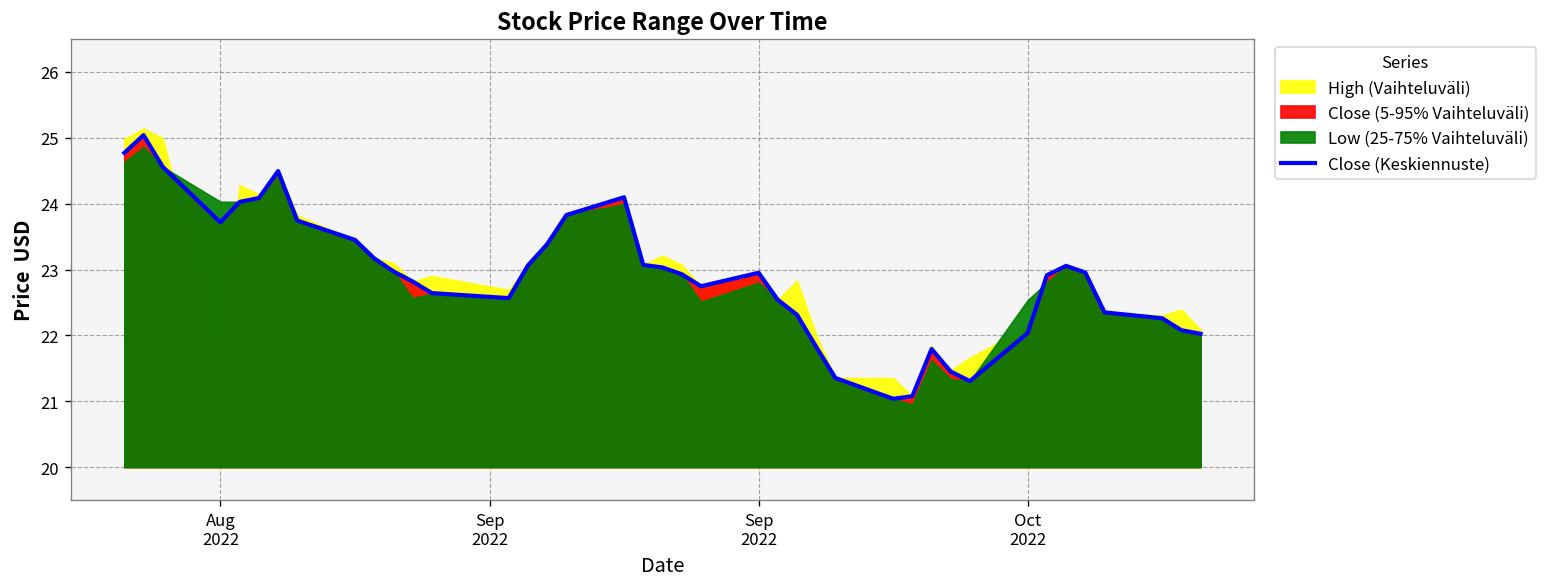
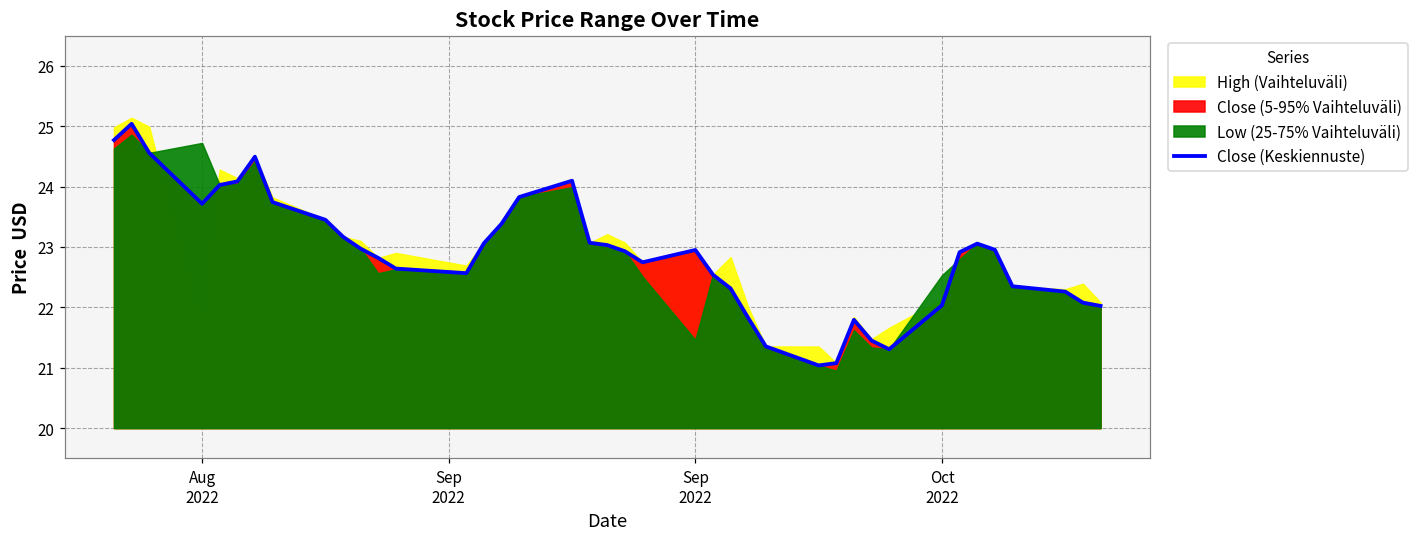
Low (25-75% Vaihteluväli), Aug 2022: 24.0 -> 24.7
Low (25-75% Vaihteluväli), Sep 2022: 22.8 -> 21.5
